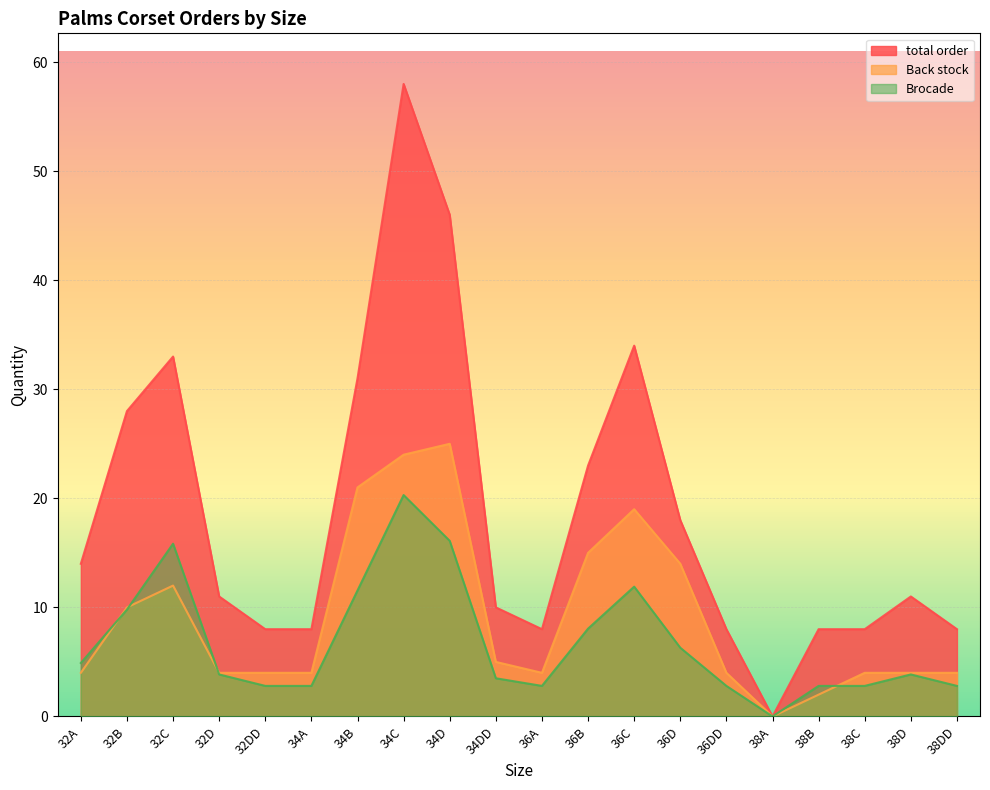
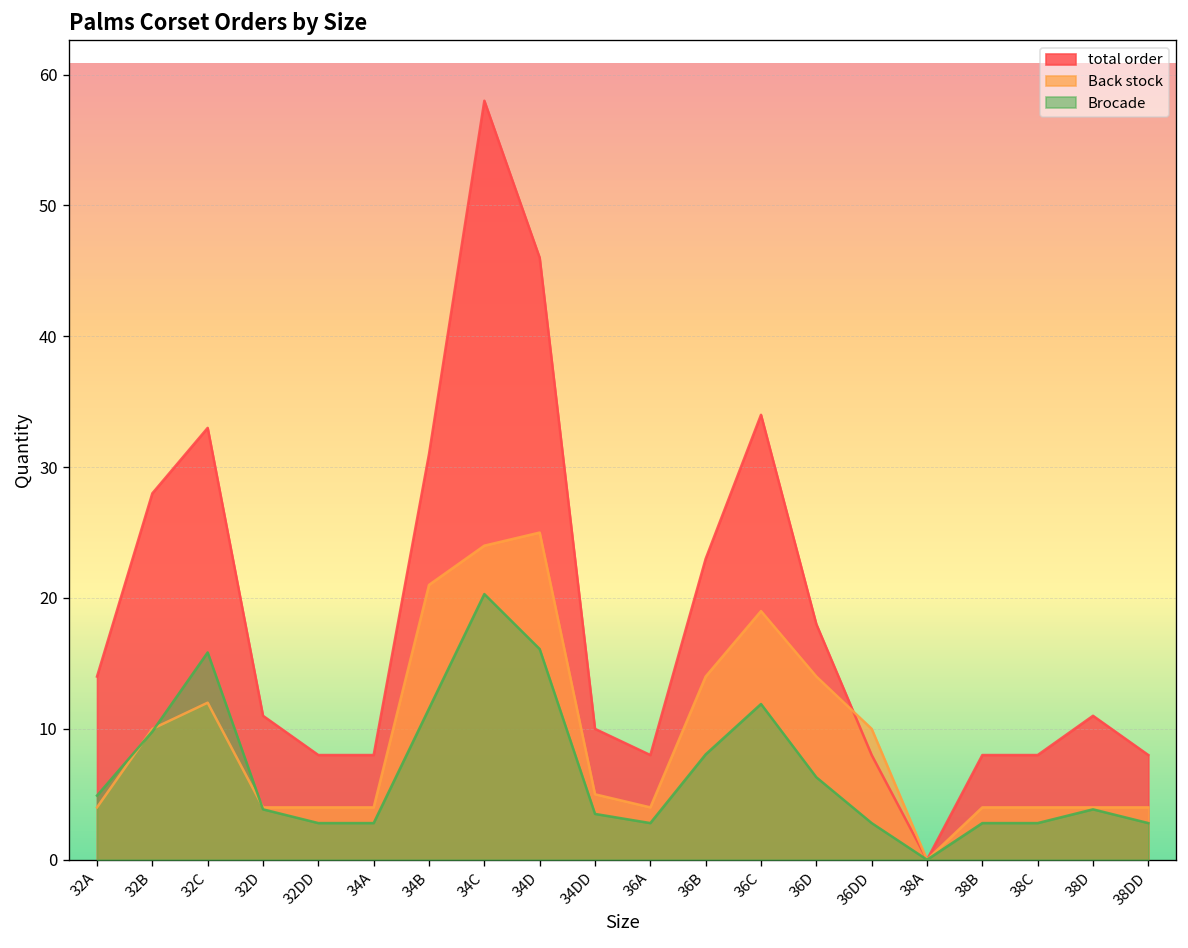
Back stock, 36B: 15 -> 14
Back stock, 36DD: 4 -> 10
Back stock, 38B: 2 -> 4
